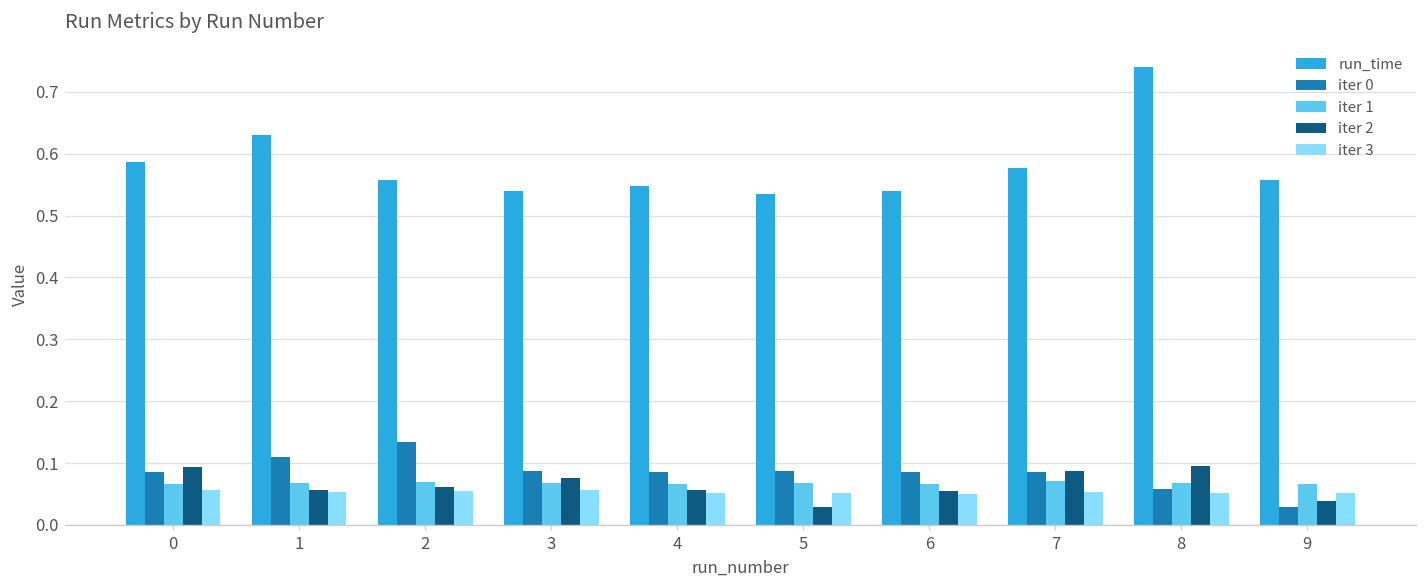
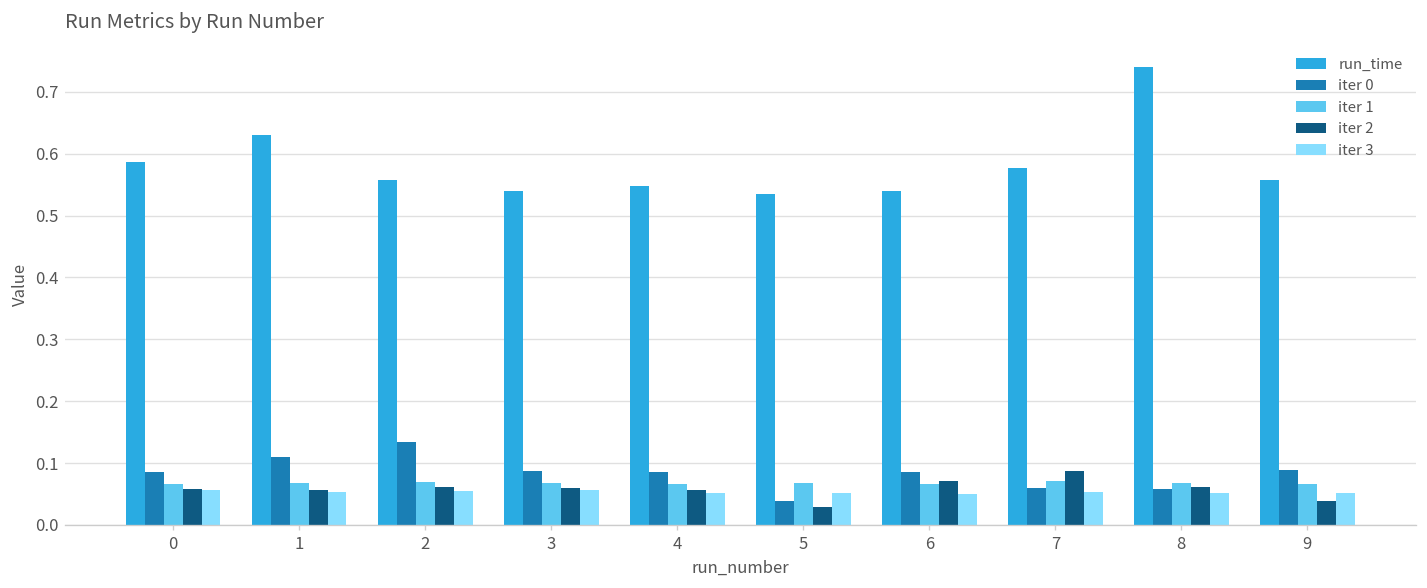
iter 2, 0: 0.09 -> 0.06
iter 2, 3: 0.08 -> 0.06
iter 0, 5: 0.09 -> 0.04
iter 2, 6: 0.05 -> 0.07
iter 0, 7: 0.09 -> 0.06
iter 2, 8: 0.10 -> 0.06
iter 0, 9: 0.03 -> 0.09
